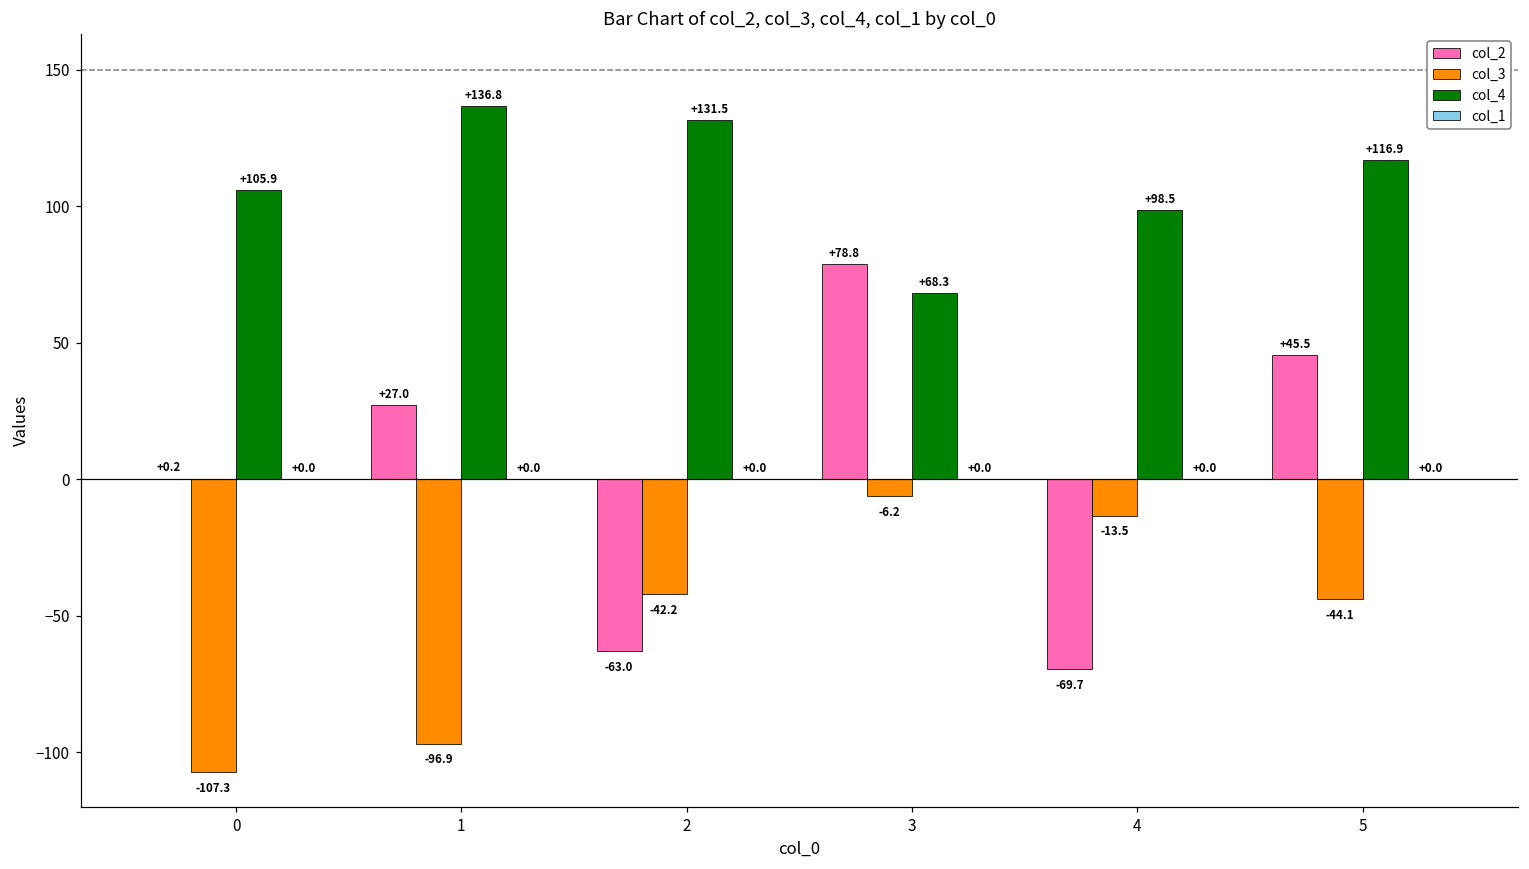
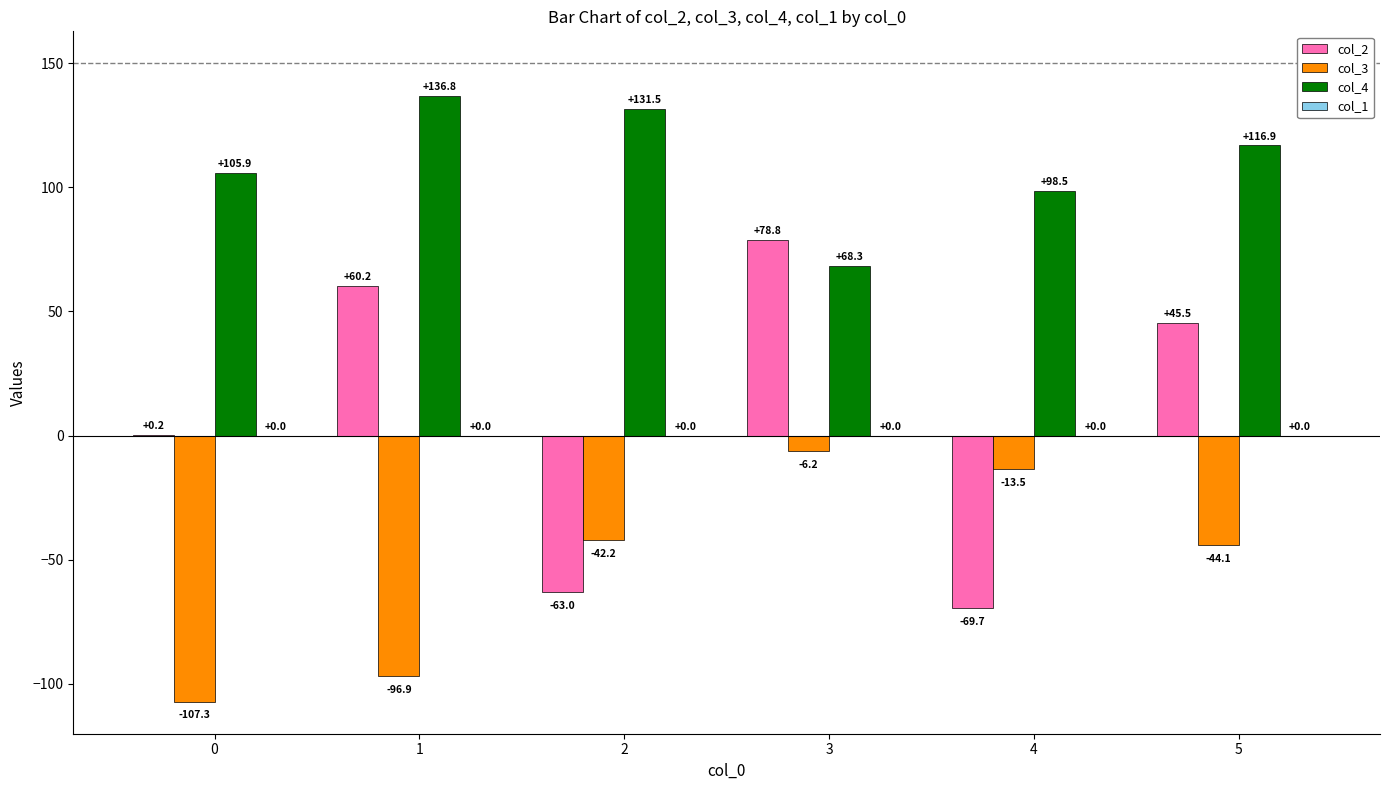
col_2, 1: +27.0 -> +60.2
